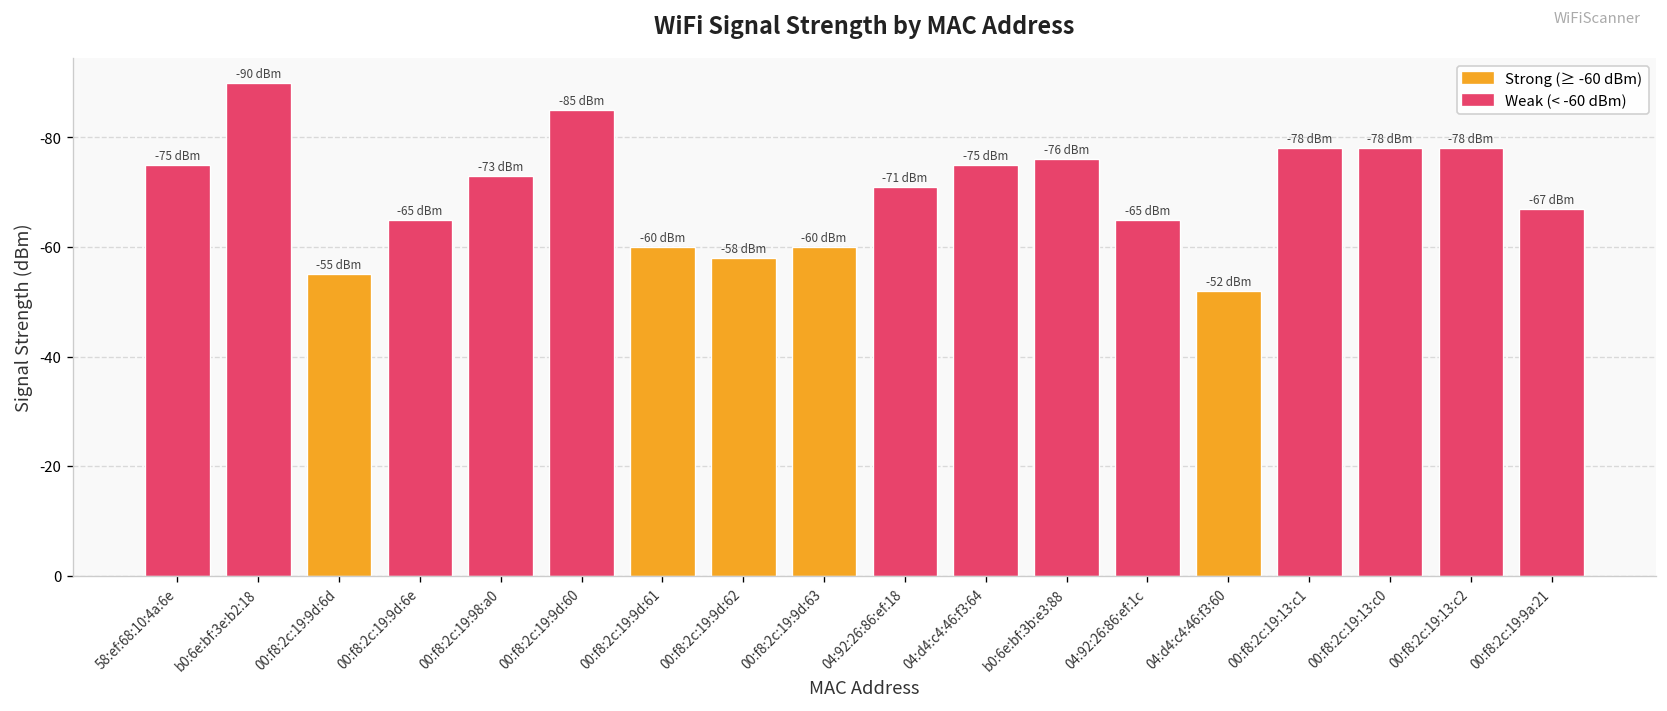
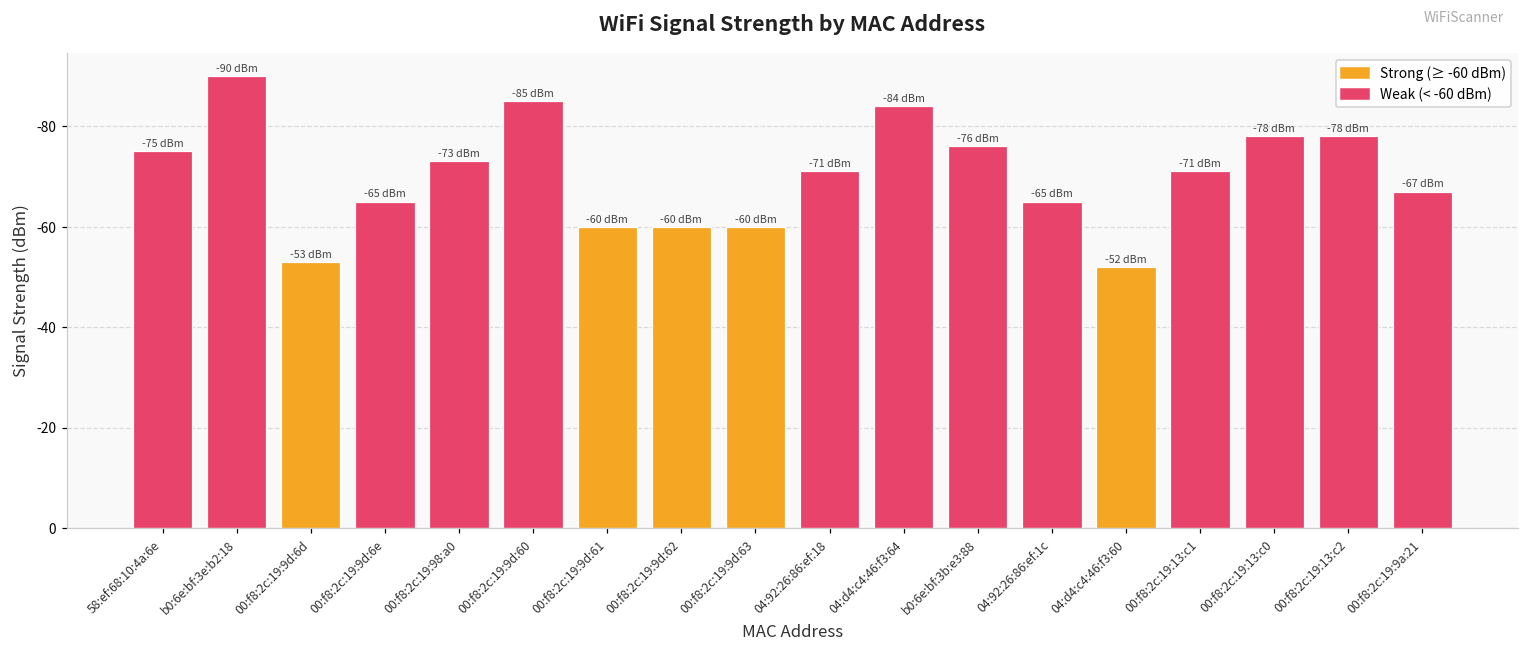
00:f8:2c:19:9d:6d: -55 -> -53
00:f8:2c:19:9d:62: -58 -> -60
04:d4:c4:46:f3:64: -75 -> -84
00:f8:2c:19:13:c1: -78 -> -71
